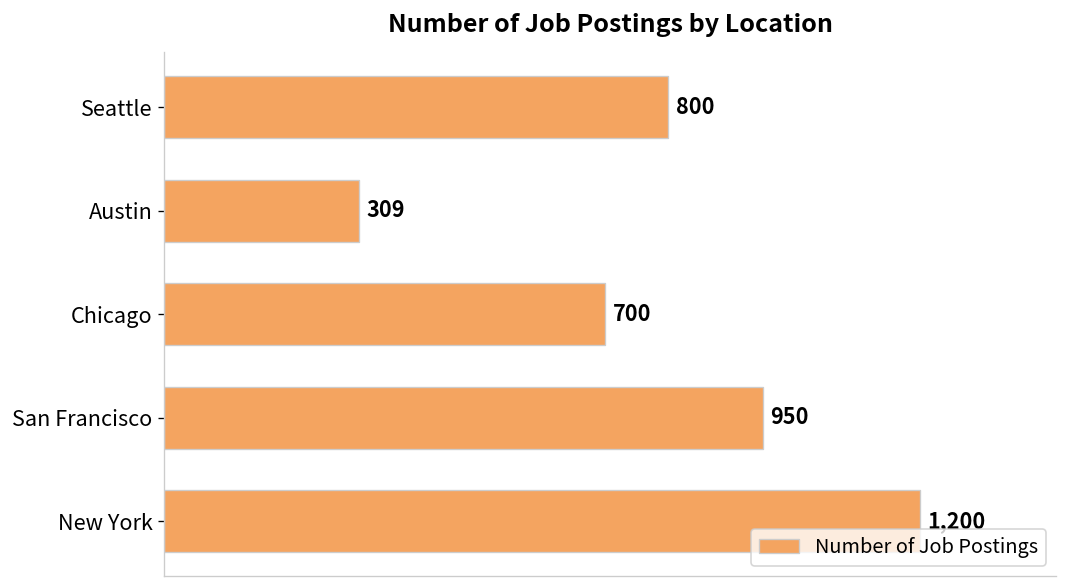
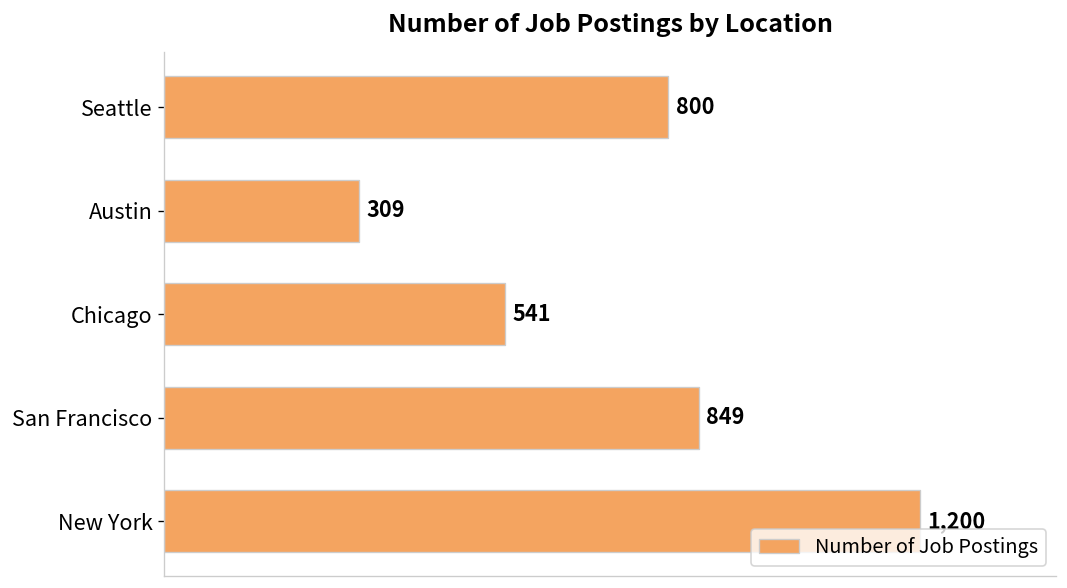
Chicago: 700 -> 541
San Francisco: 950 -> 849
